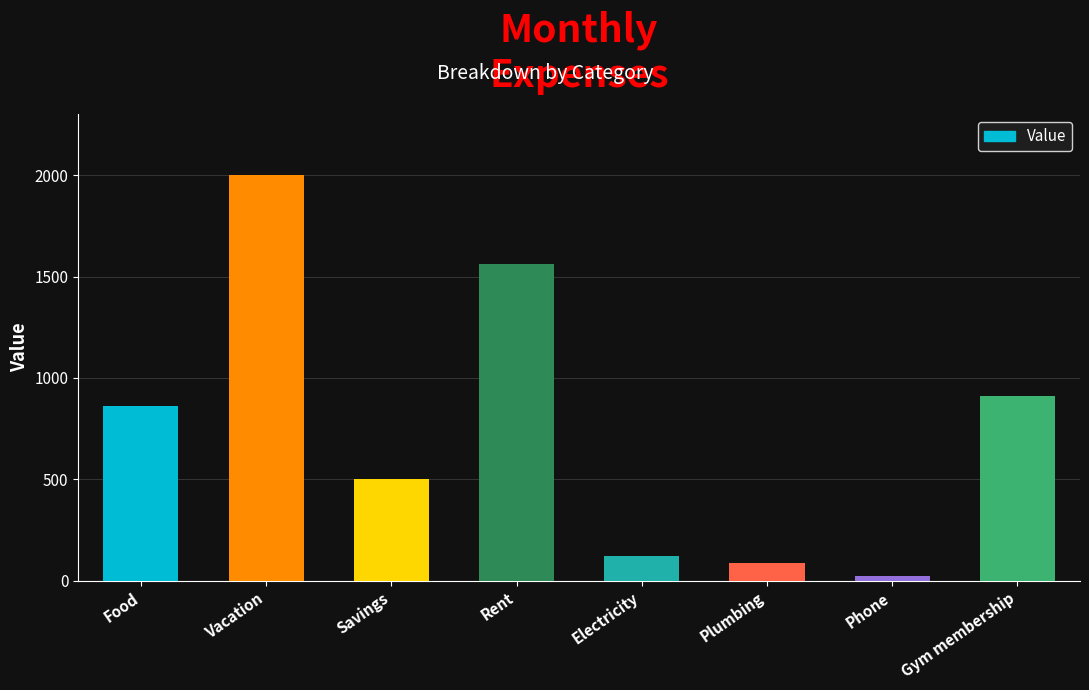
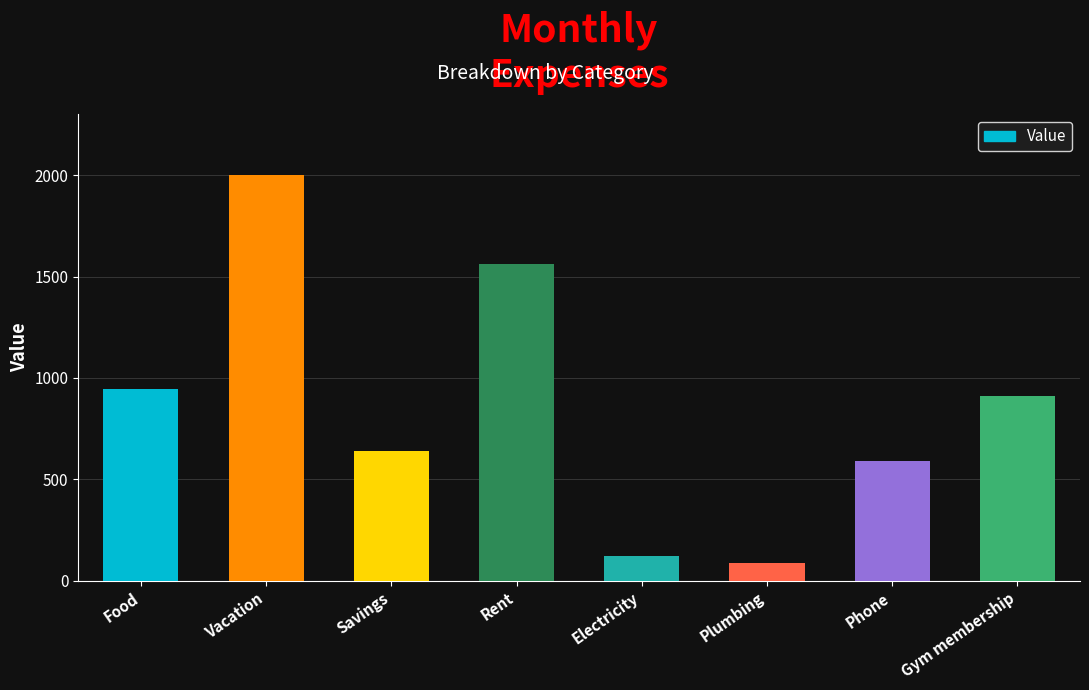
Food: 860 -> 940
Savings: 500 -> 640
Phone: 20 -> 590
